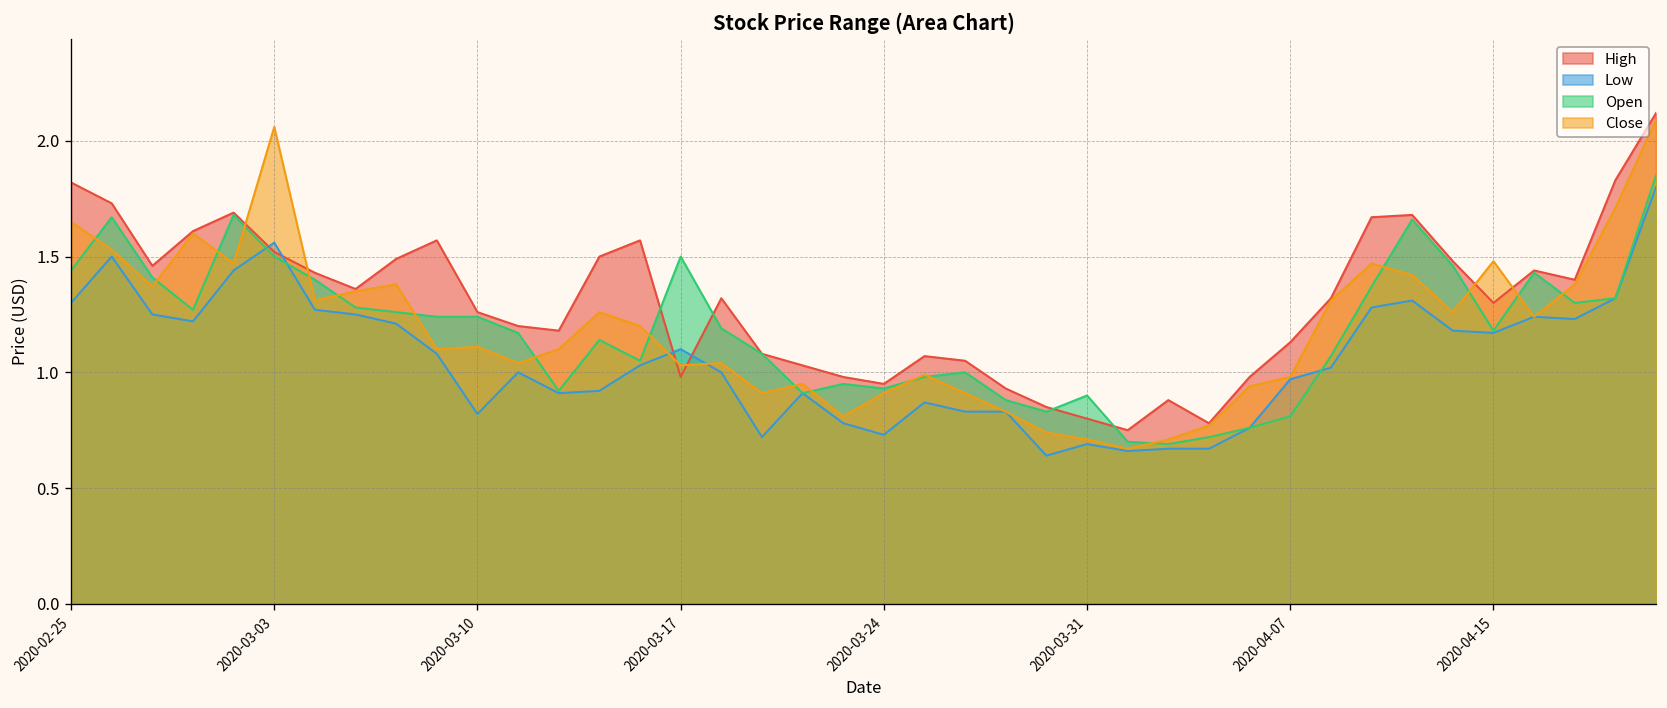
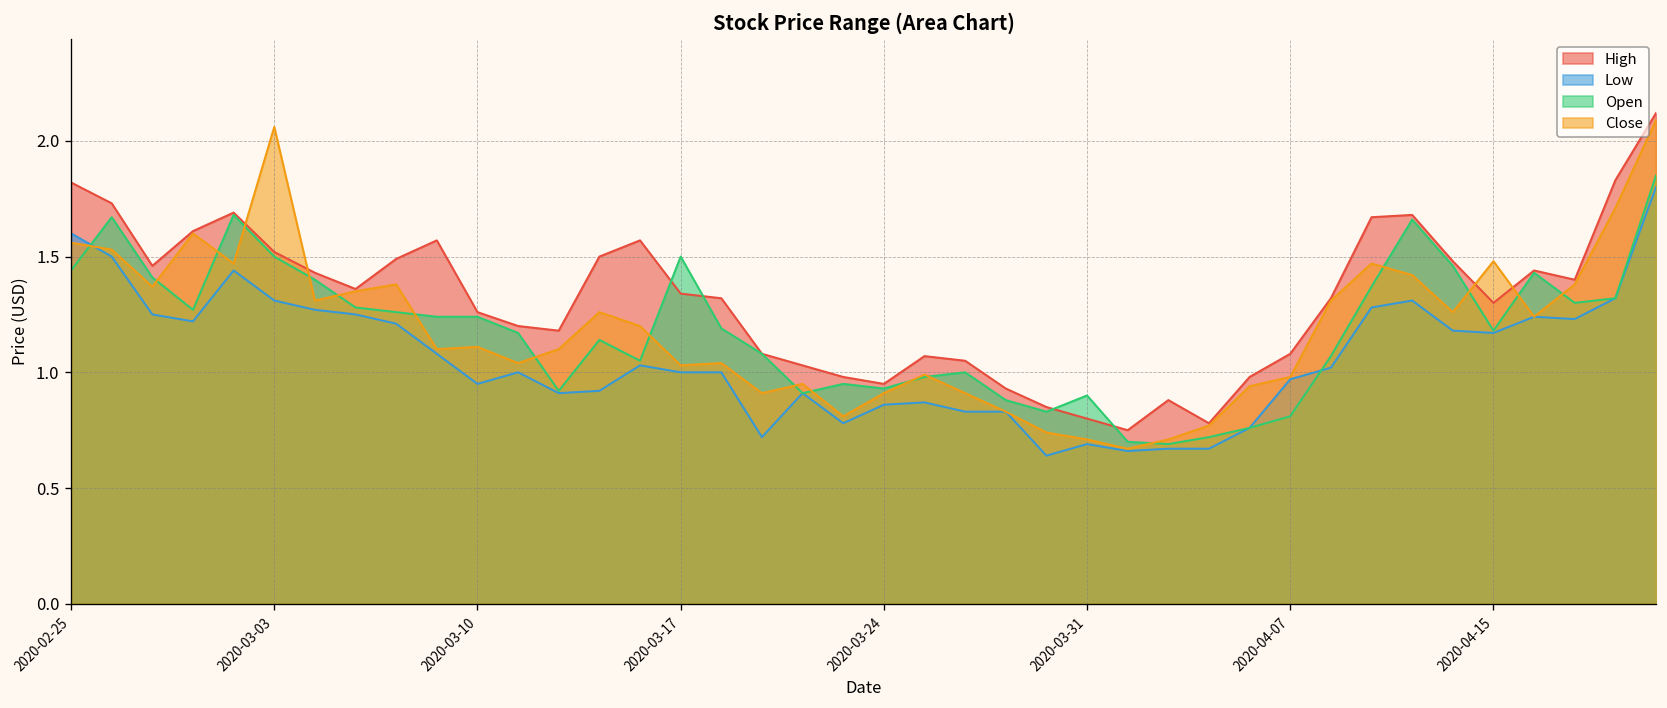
Low, 2020-02-25: 1.3 -> 1.6
Close, 2020-02-25: 1.65 -> 1.56
Low, 2020-03-03: 1.56 -> 1.31
Low, 2020-03-10: 0.82 -> 0.95
High, 2020-03-17: 0.98 -> 1.34
Low, 2020-03-17: 1.1 -> 1.0
Low, 2020-03-24: 0.73 -> 0.86
High, 2020-04-07: 1.13 -> 1.08
